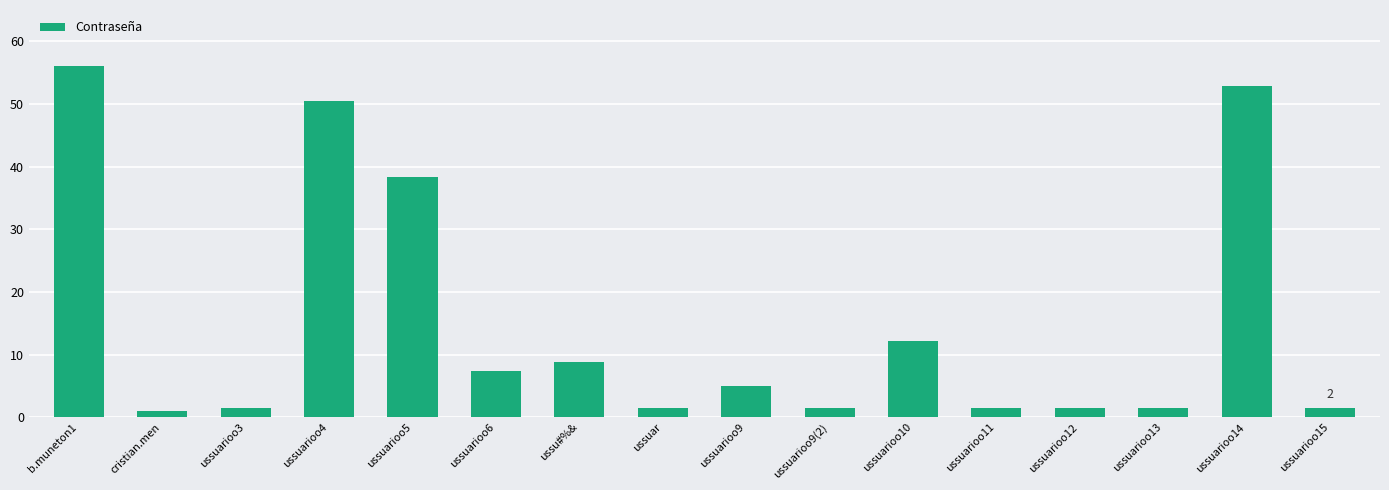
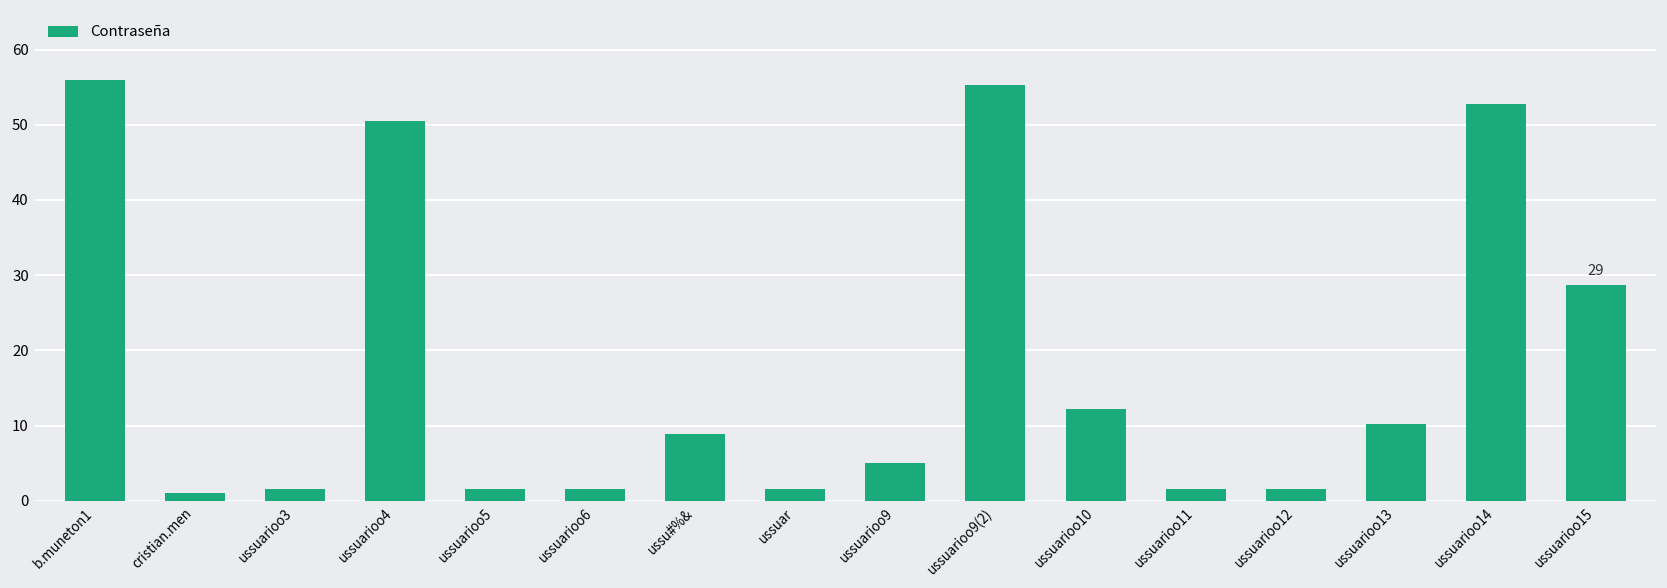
ussuarioo5: 38 -> 2
ussuarioo6: 7 -> 2
ussuarioo9(2): 2 -> 55
ussuarioo13: 2 -> 10
ussuarioo15: 2 -> 29
